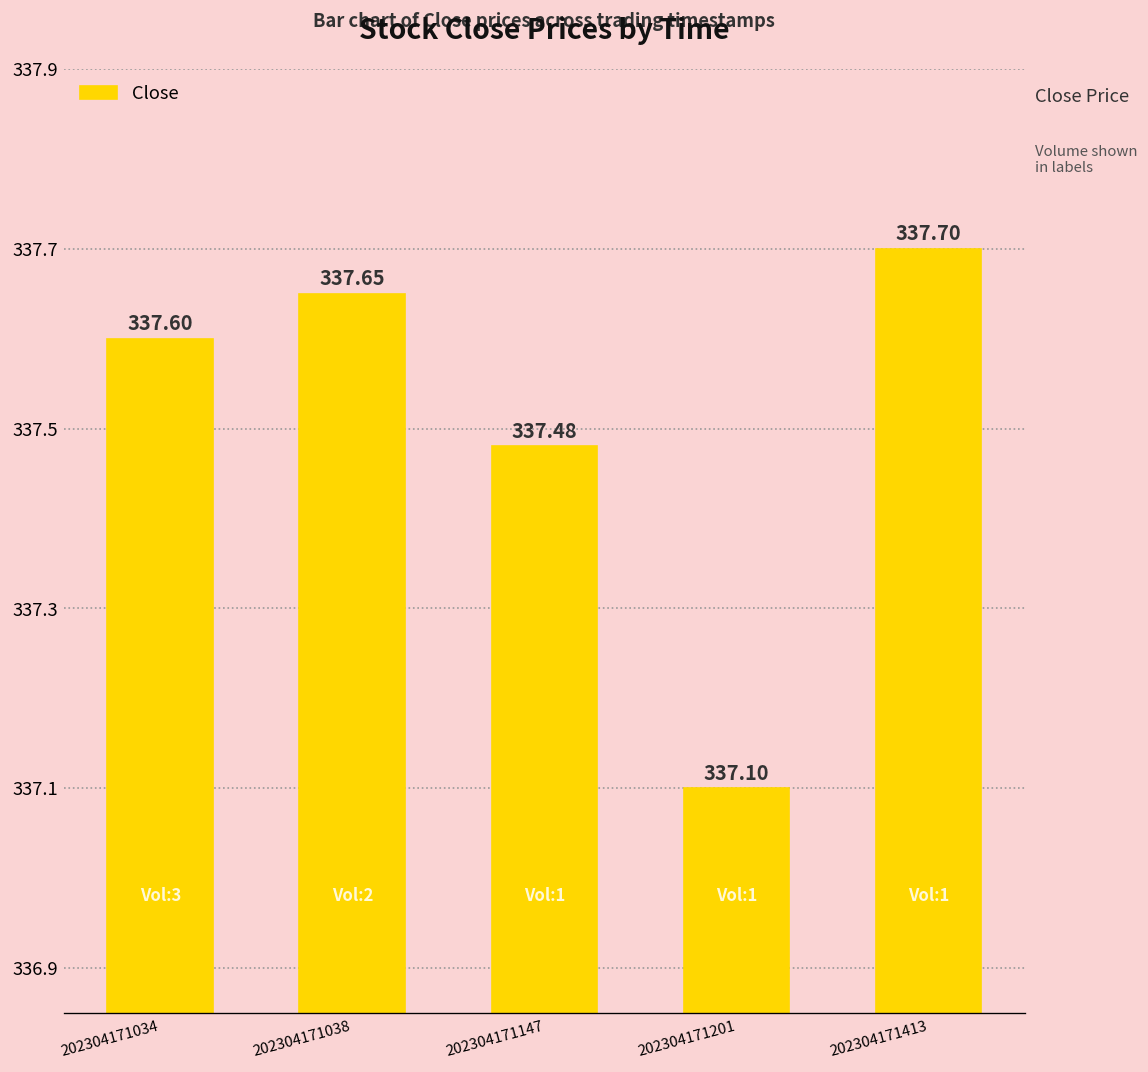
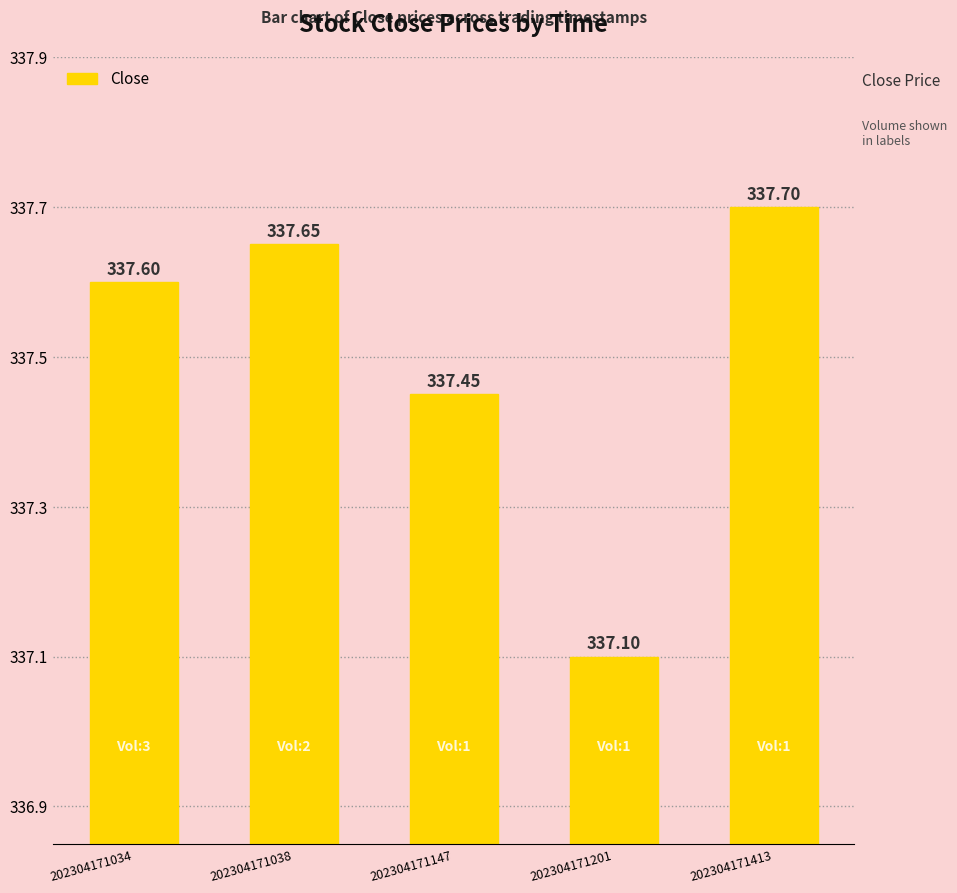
202304171147: 337.48 -> 337.45
